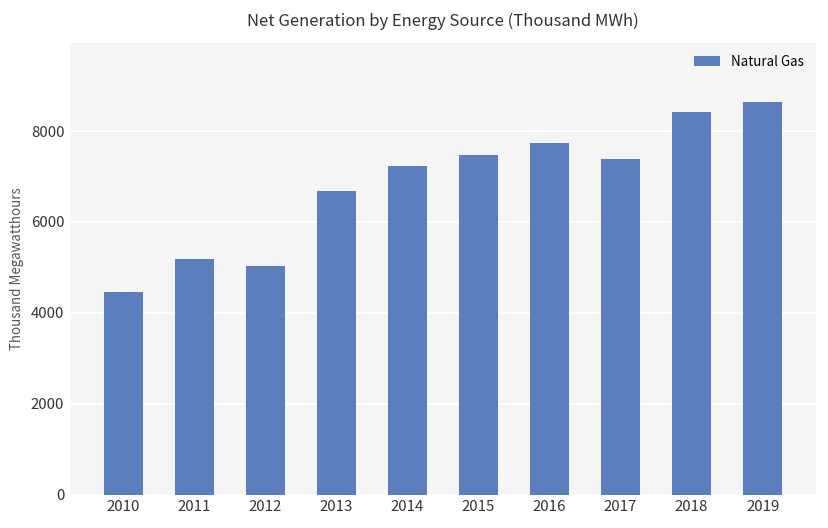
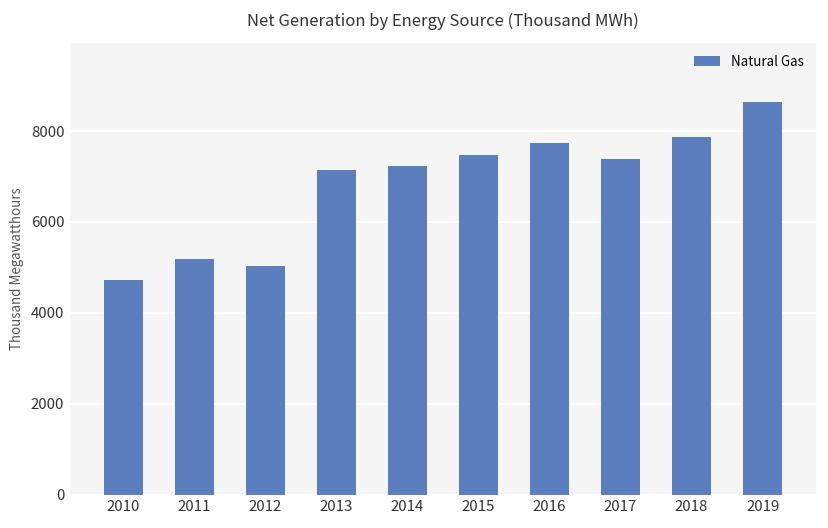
2010: 4500 -> 4700
2013: 6700 -> 7200
2018: 8400 -> 7900
